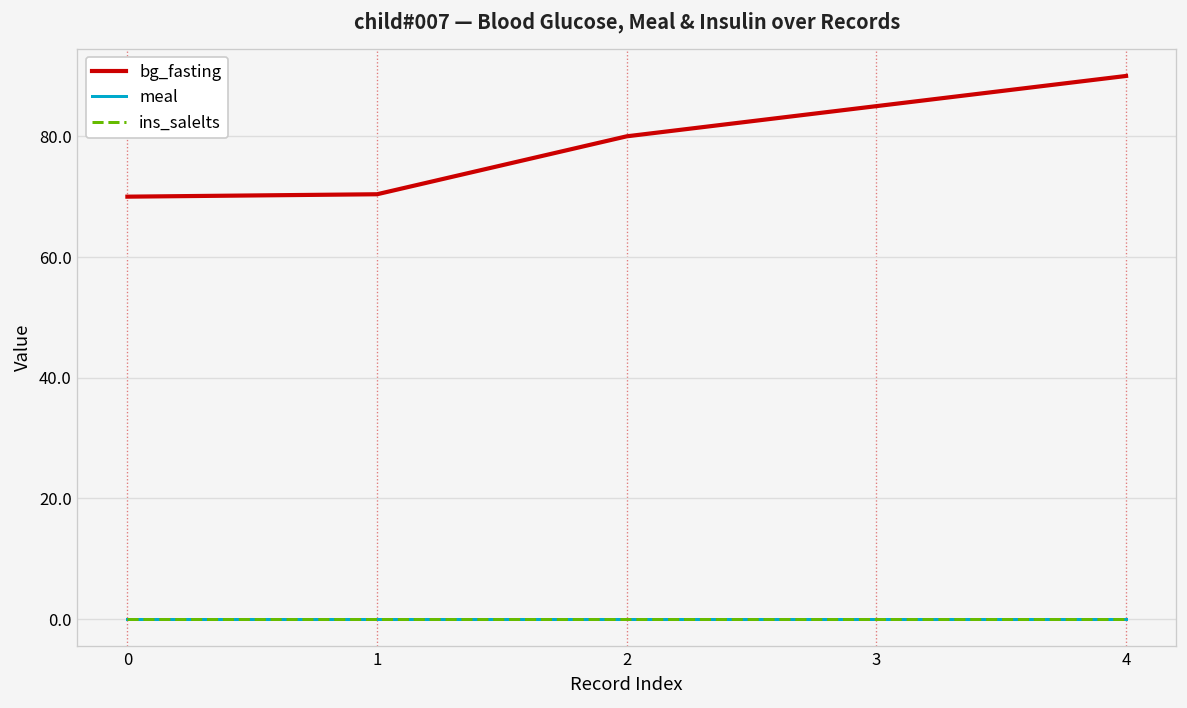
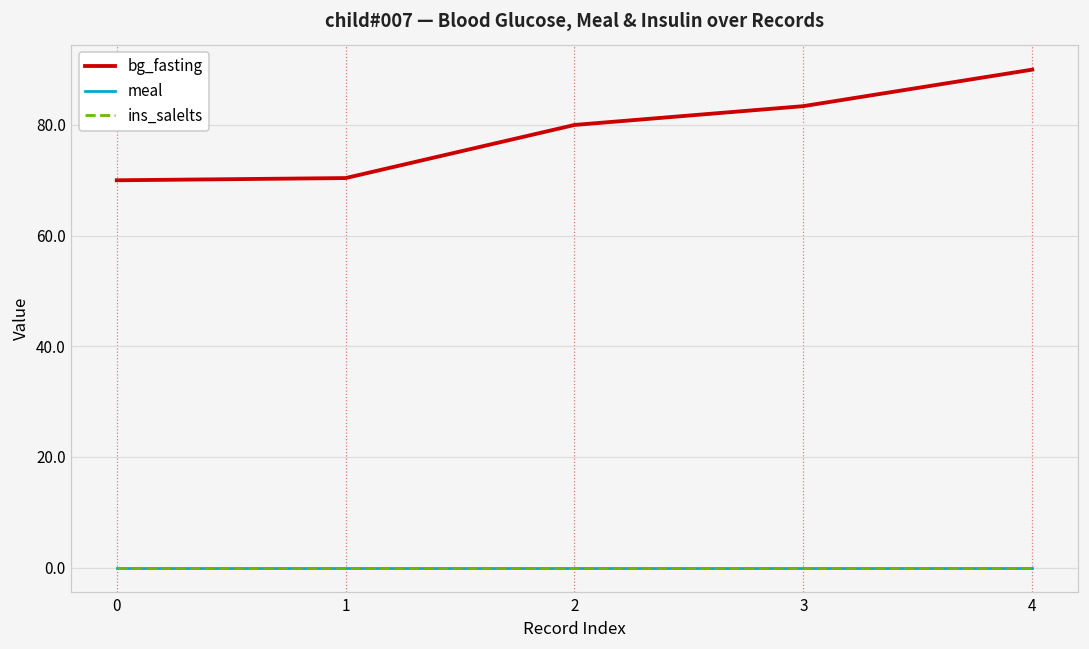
bg_fasting, 3: 85 -> 83
